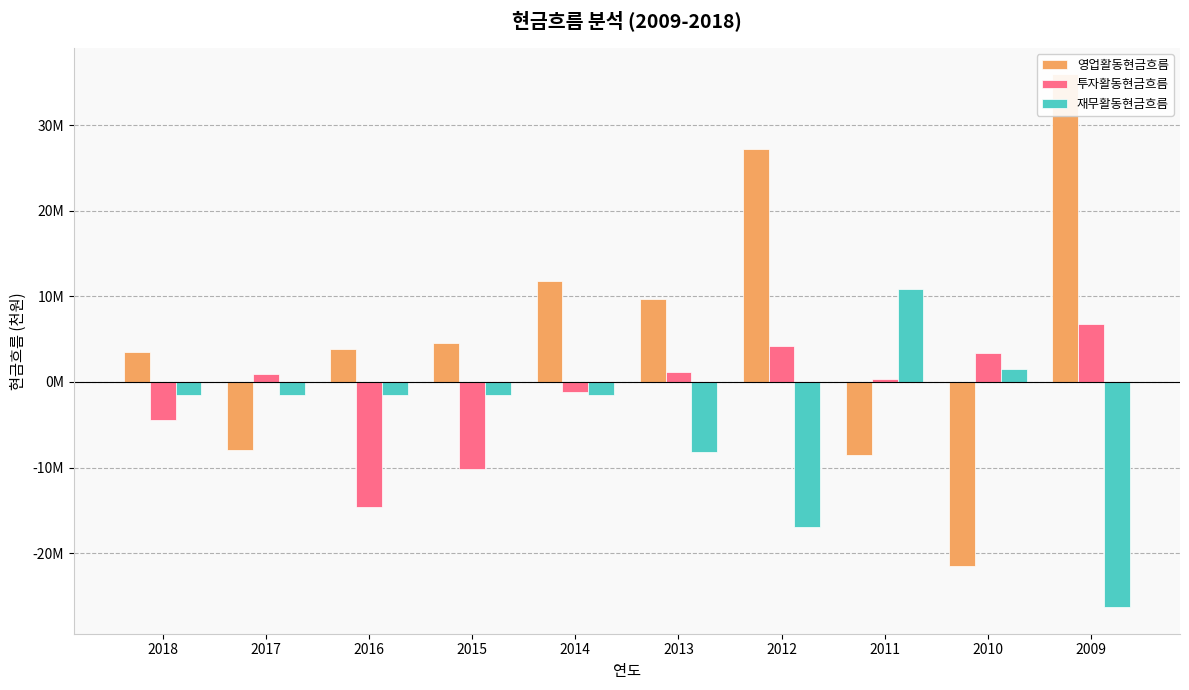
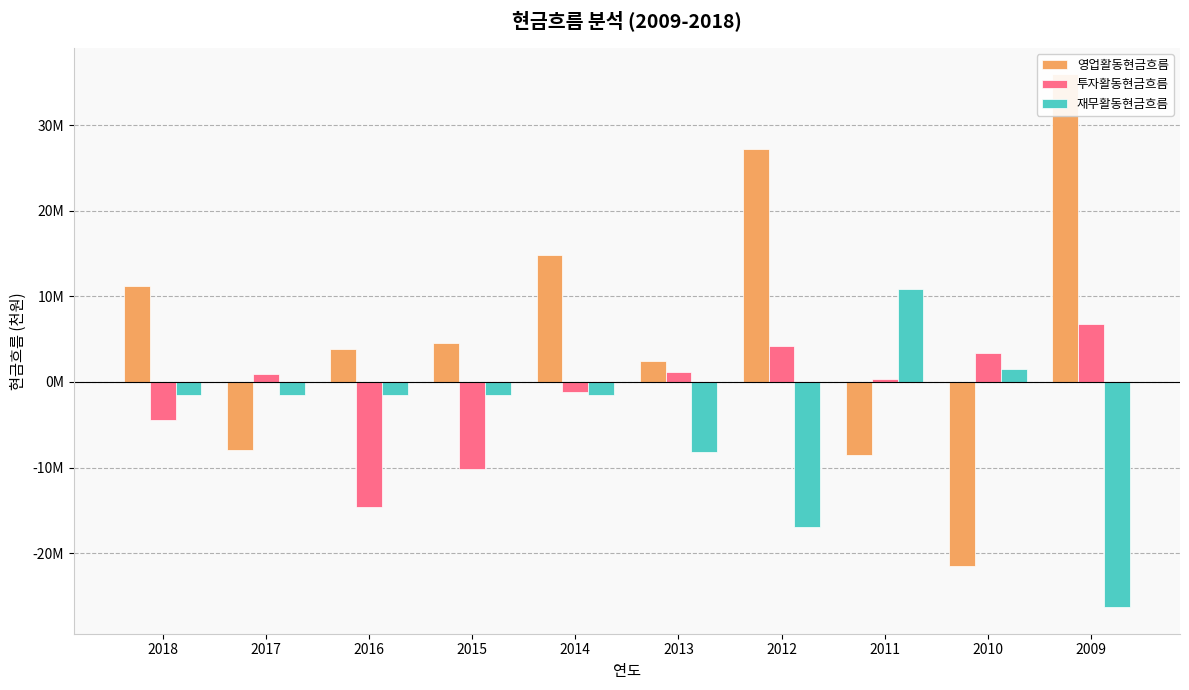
영업활동현금흐름, 2018: 3000000 -> 11000000
영업활동현금흐름, 2014: 12000000 -> 15000000
영업활동현금흐름, 2013: 10000000 -> 2000000
